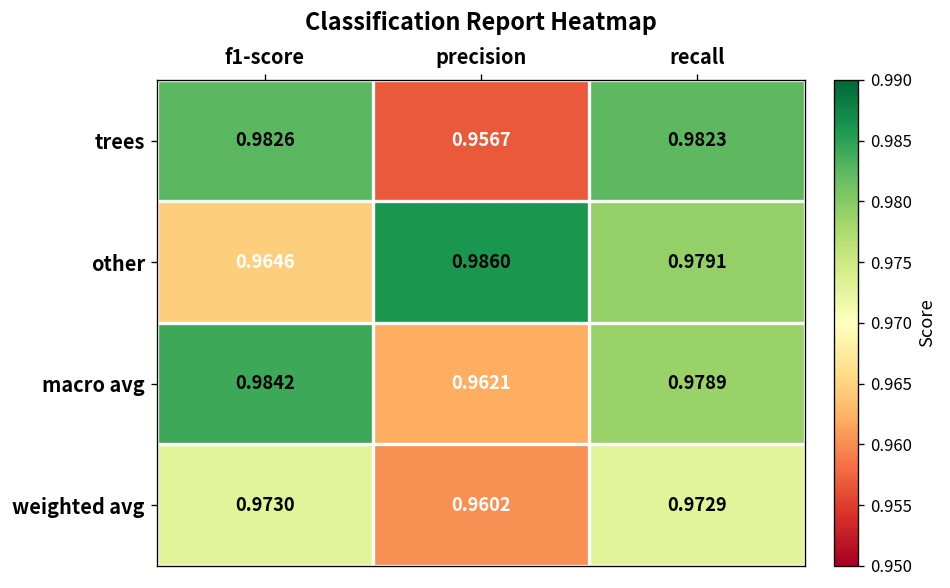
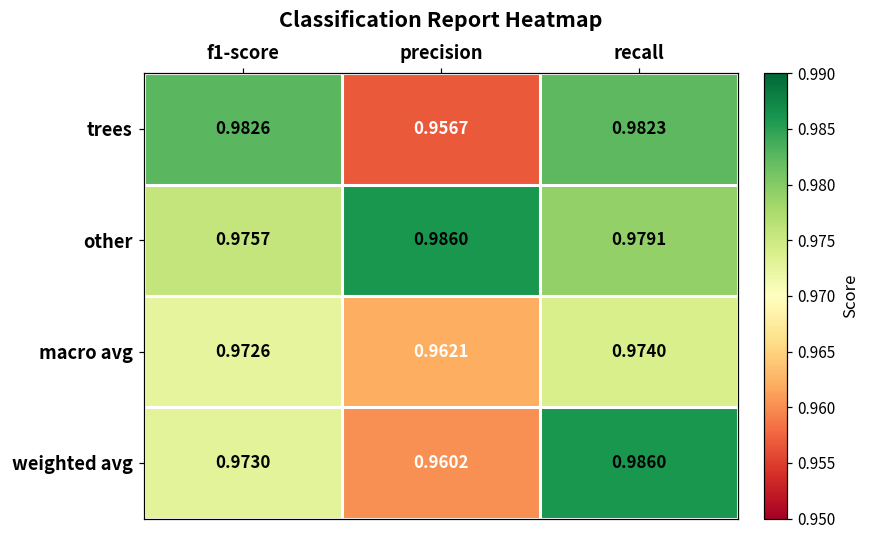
other, f1-score: 0.9646 -> 0.9757
macro avg, f1-score: 0.9842 -> 0.9726
macro avg, recall: 0.9789 -> 0.9740
weighted avg, recall: 0.9729 -> 0.9860
